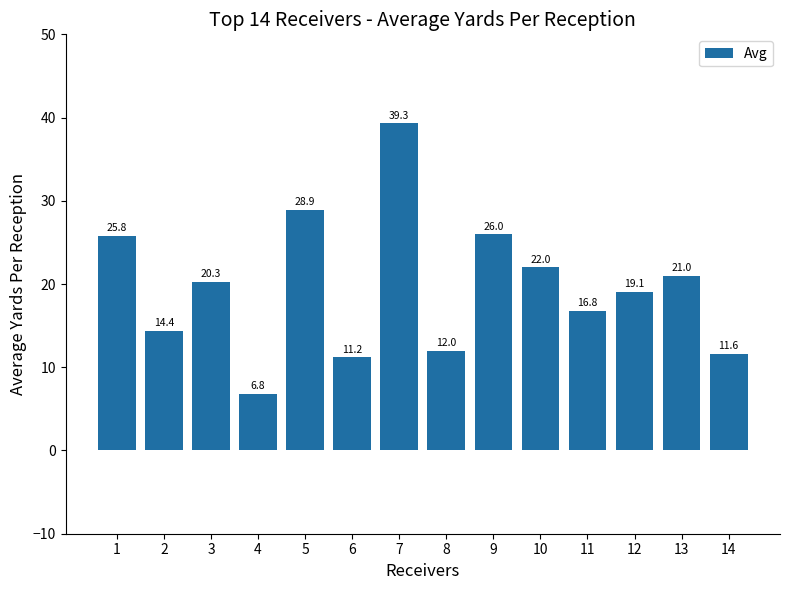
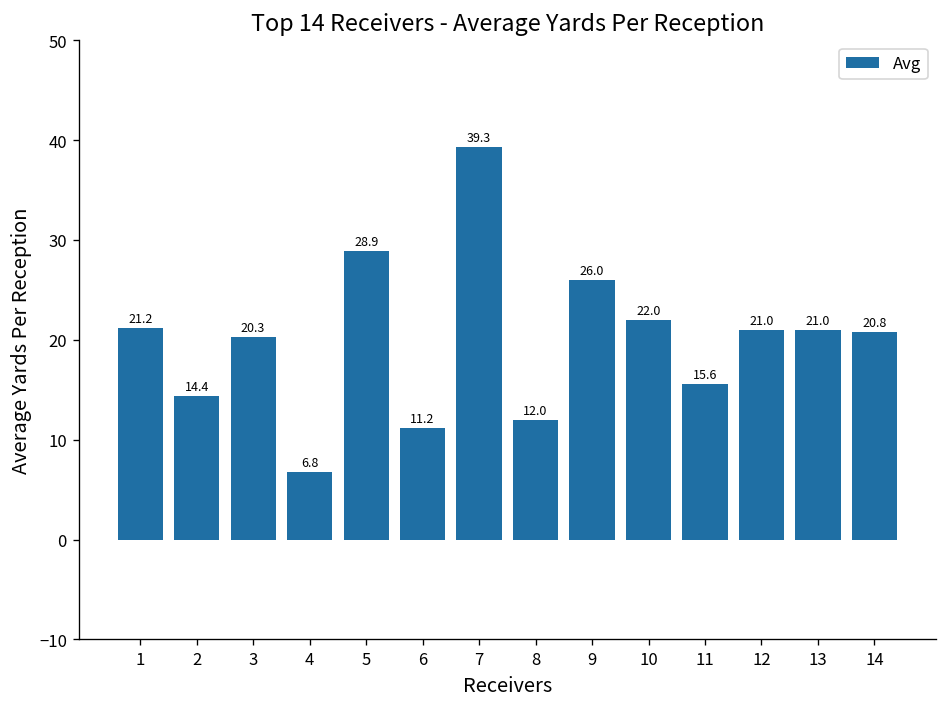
1: 25.8 -> 21.2
11: 16.8 -> 15.6
12: 19.1 -> 21.0
14: 11.6 -> 20.8
